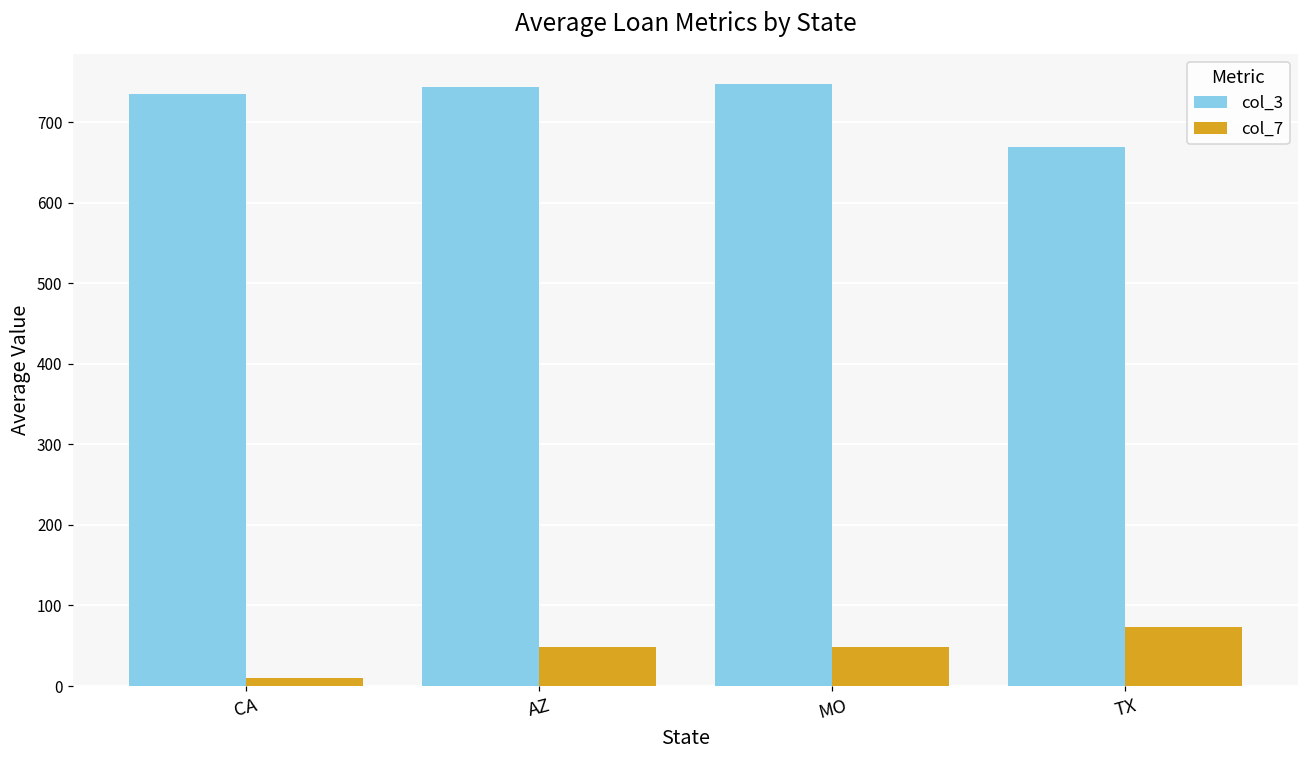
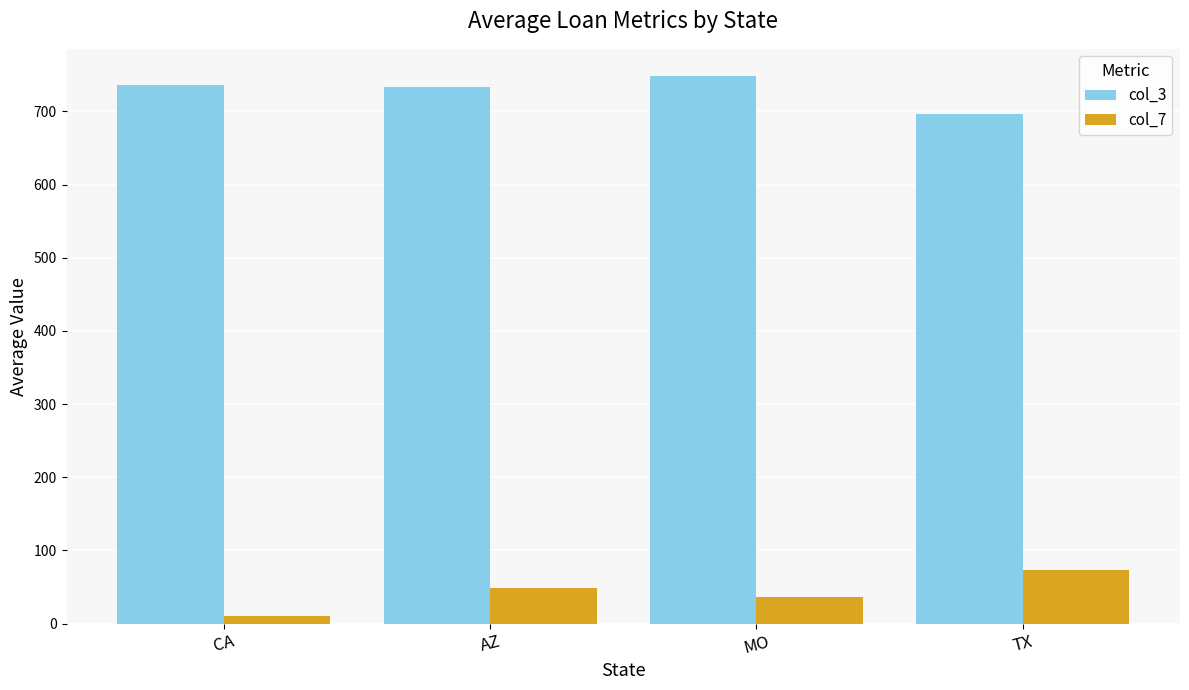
col_3, AZ: 740 -> 730
col_7, MO: 50 -> 40
col_3, TX: 670 -> 700
